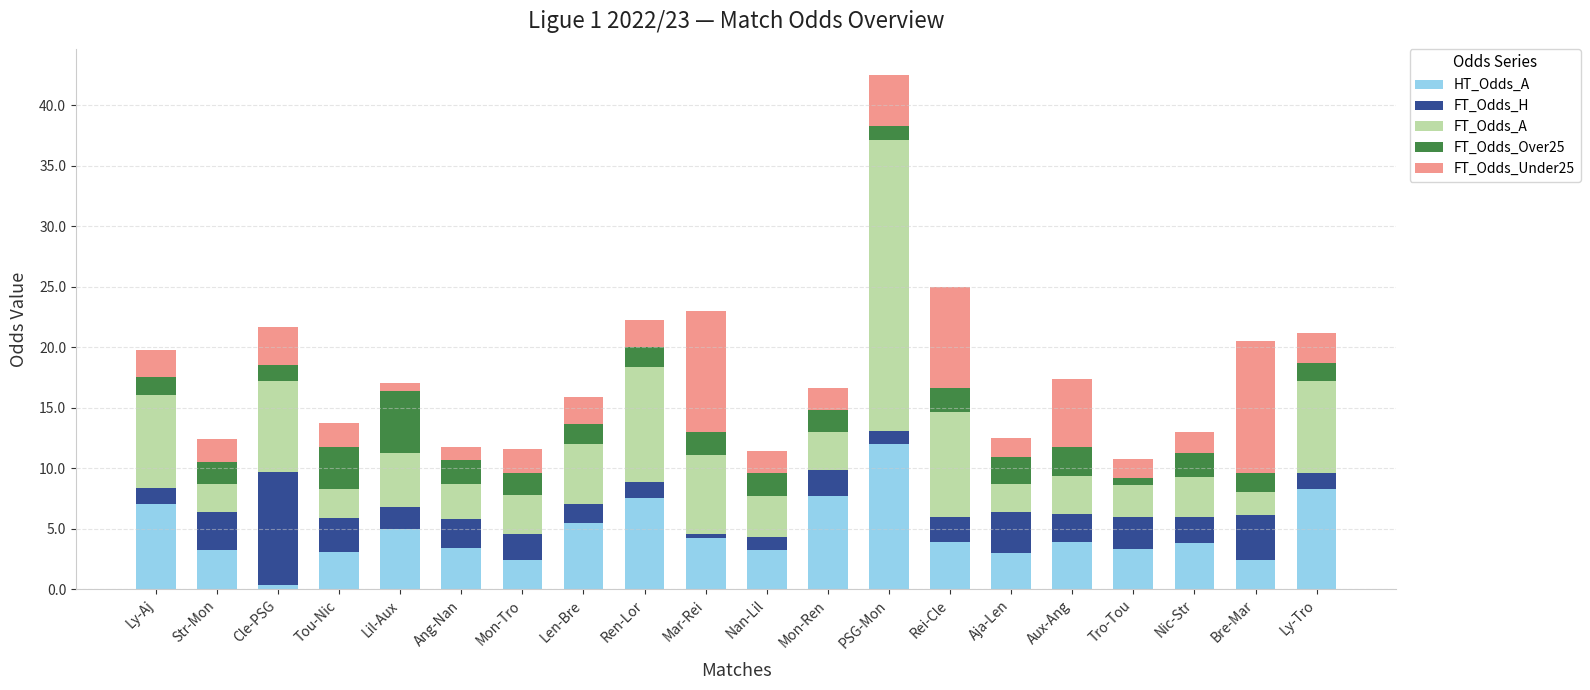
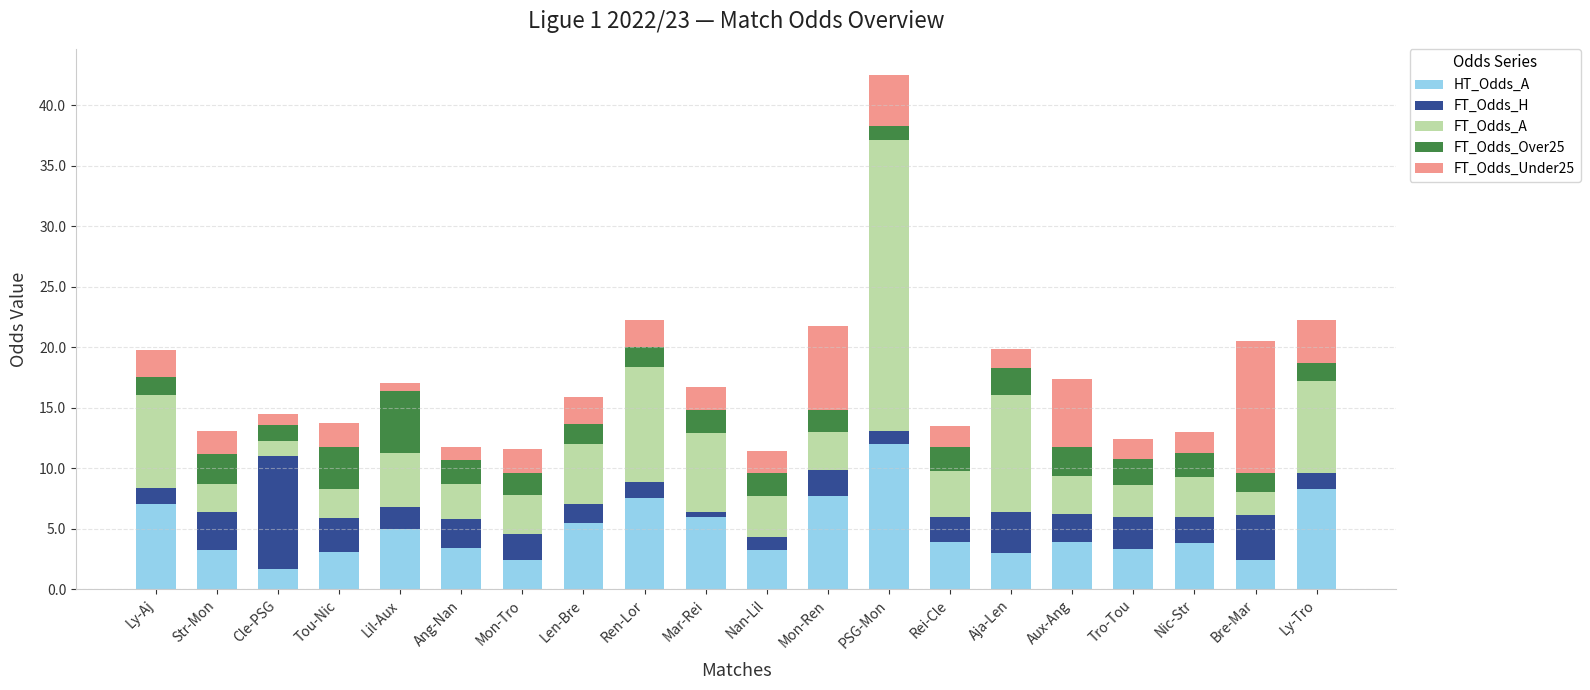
FT_Odds_Over25, Str-Mon: 1.8 -> 2.5
HT_Odds_A, Cle-PSG: 0.4 -> 1.7
FT_Odds_A, Cle-PSG: 7.5 -> 1.3
FT_Odds_Under25, Cle-PSG: 3.1 -> 0.9
HT_Odds_A, Mar-Rei: 4.2 -> 6.0
FT_Odds_Under25, Mar-Rei: 10.0 -> 1.9
FT_Odds_Under25, Mon-Ren: 1.8 -> 6.9
FT_Odds_A, Rei-Cle: 8.7 -> 3.8
FT_Odds_Under25, Rei-Cle: 8.4 -> 1.8
FT_Odds_A, Aja-Len: 2.3 -> 9.7
FT_Odds_Over25, Tro-Tou: 0.6 -> 2.1
FT_Odds_Under25, Ly-Tro: 2.5 -> 3.6
